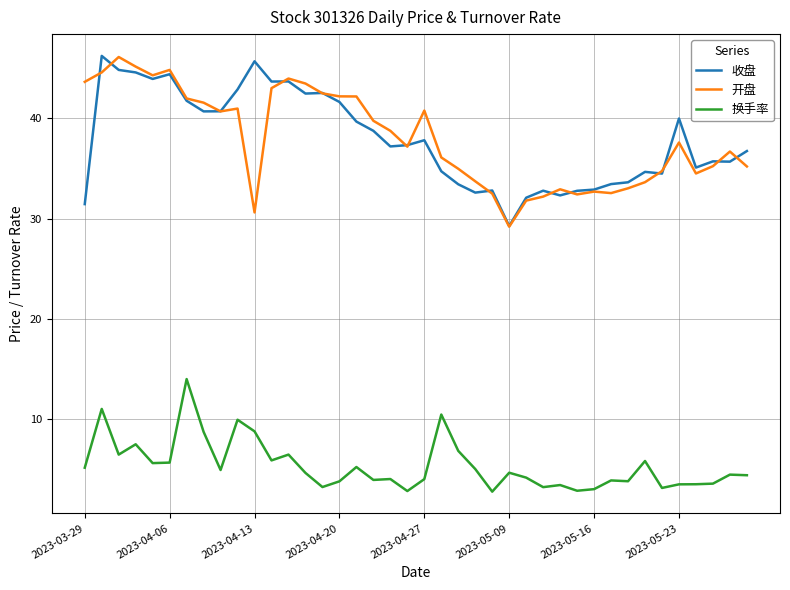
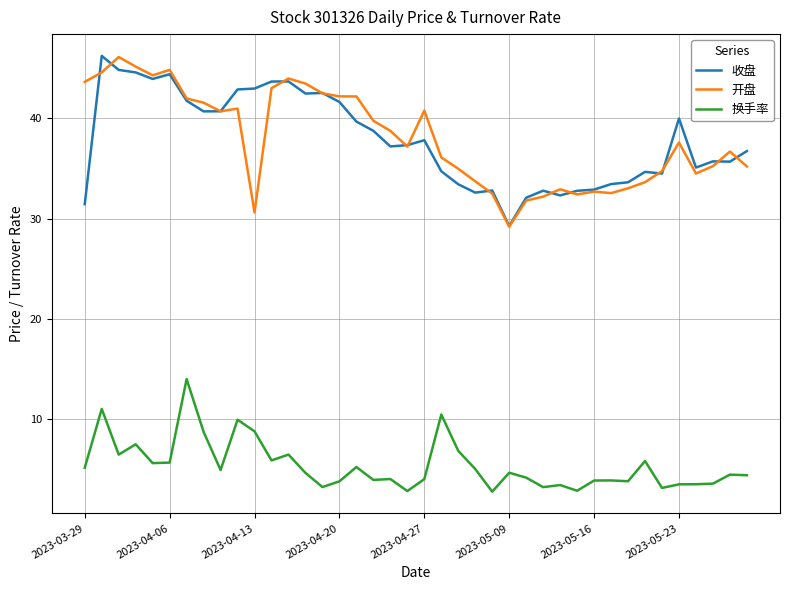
收盘, 2023-04-13: 45.7 -> 43.0
换手率, 2023-05-16: 3.0 -> 3.9
